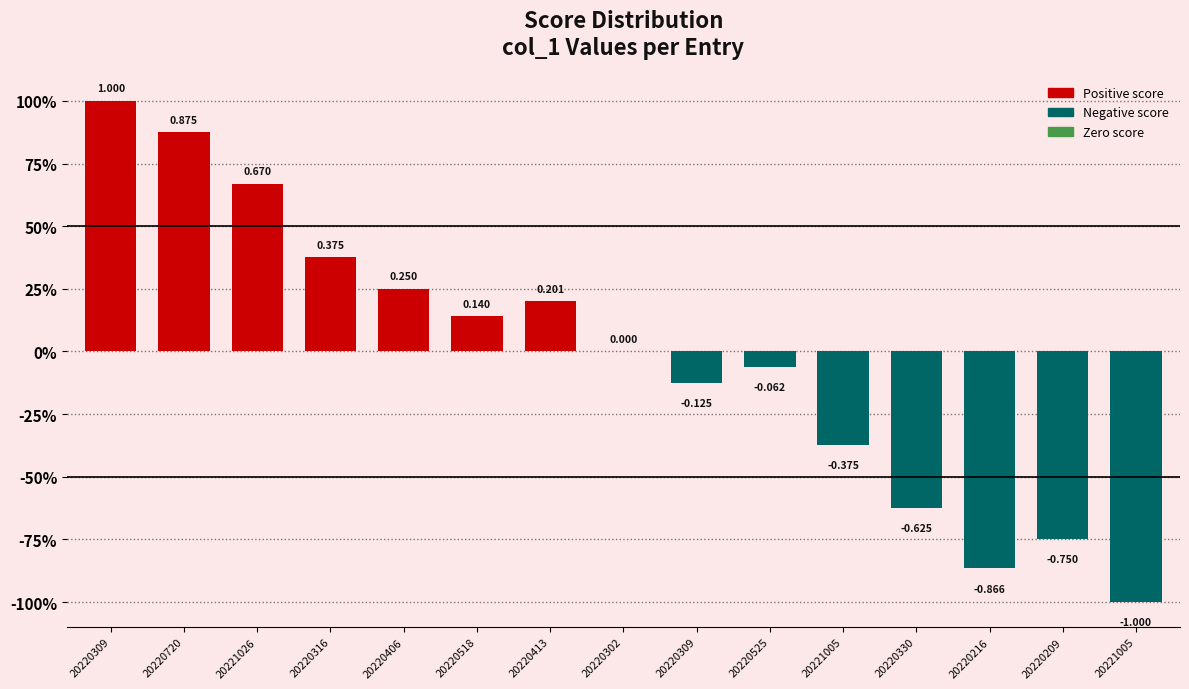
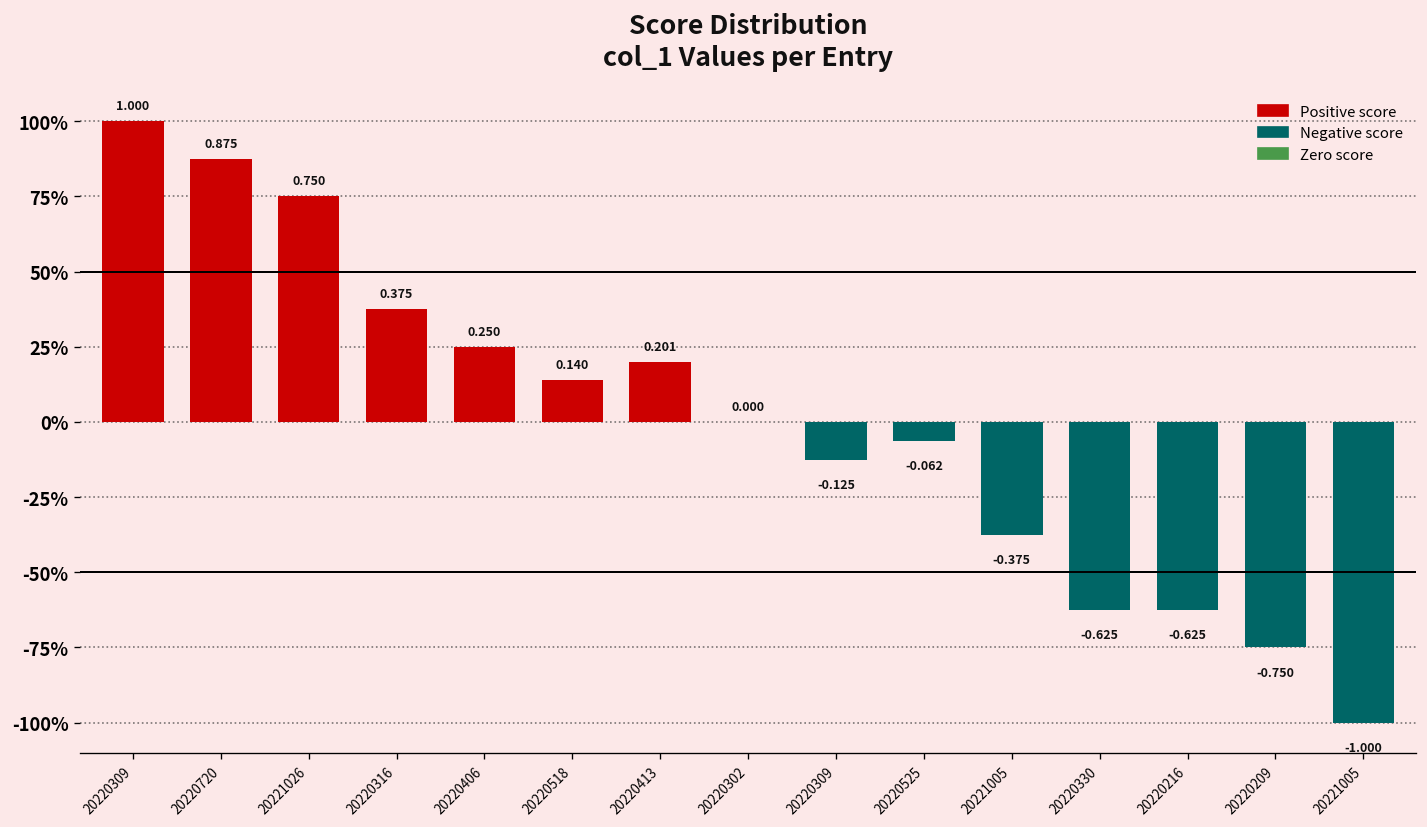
20221026: 0.670 -> 0.750
20220216: -0.866 -> -0.625
